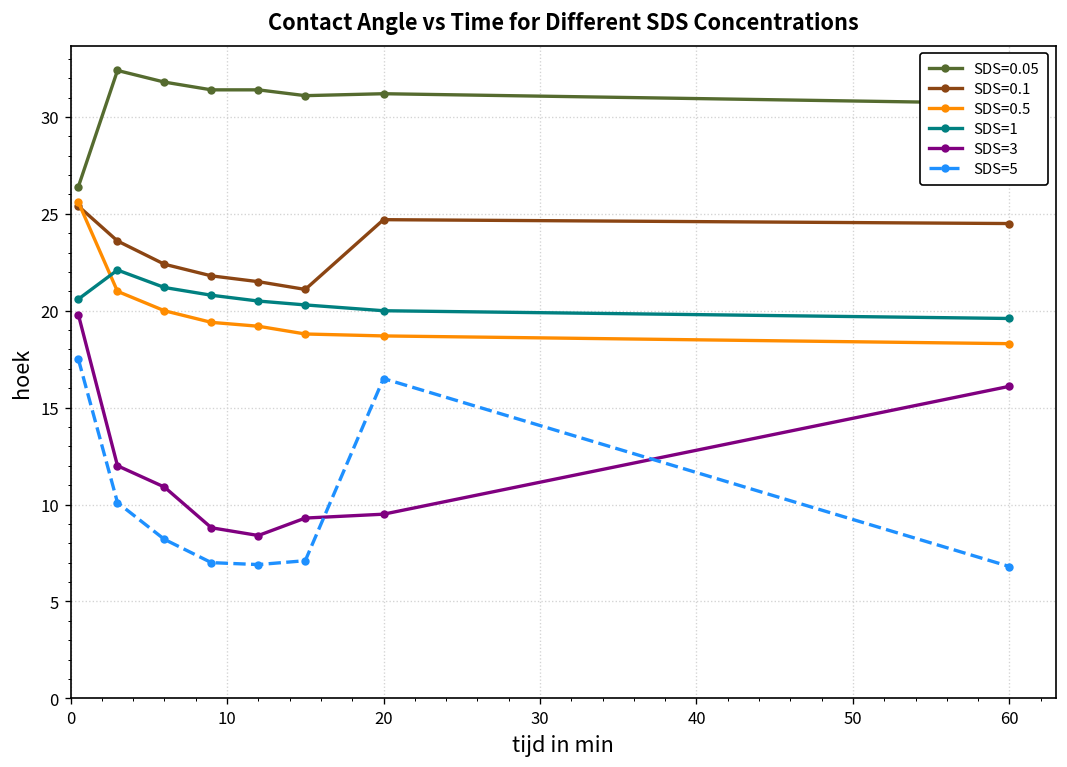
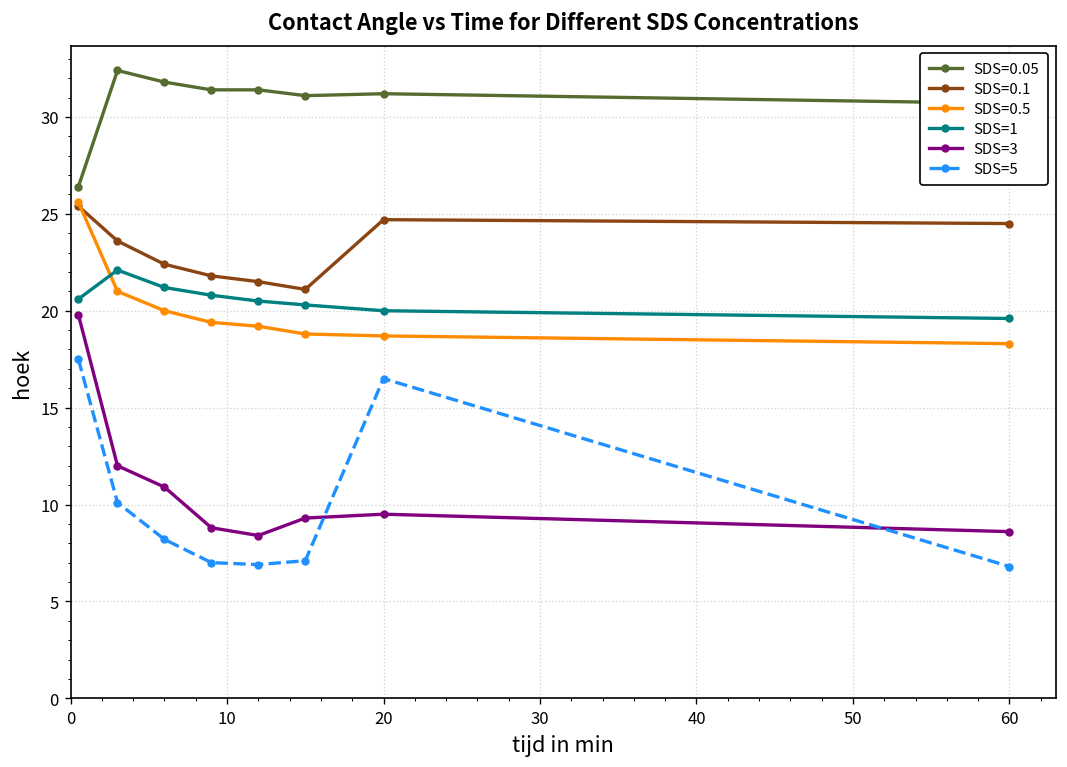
SDS=3, 60: 16.1 -> 8.6
